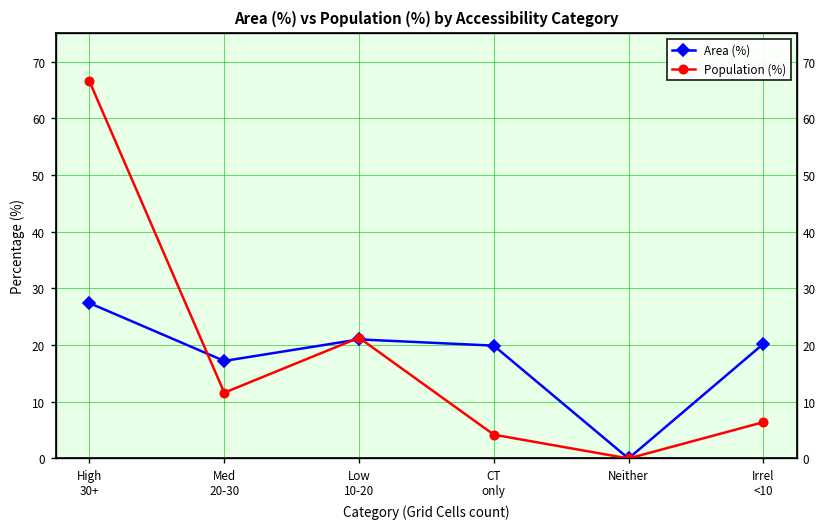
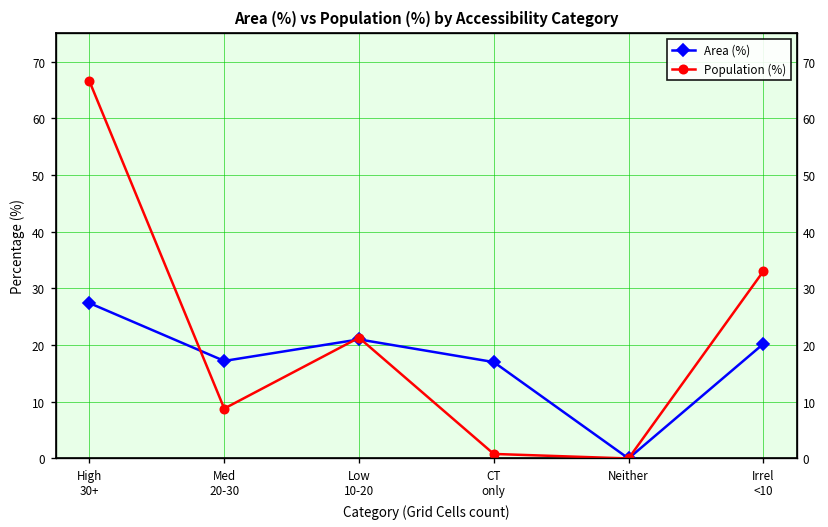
Population (%), Med 20-30: 12 -> 9
Area (%), CT only: 20 -> 17
Population (%), CT only: 4 -> 1
Population (%), Irrel <10: 6 -> 33
